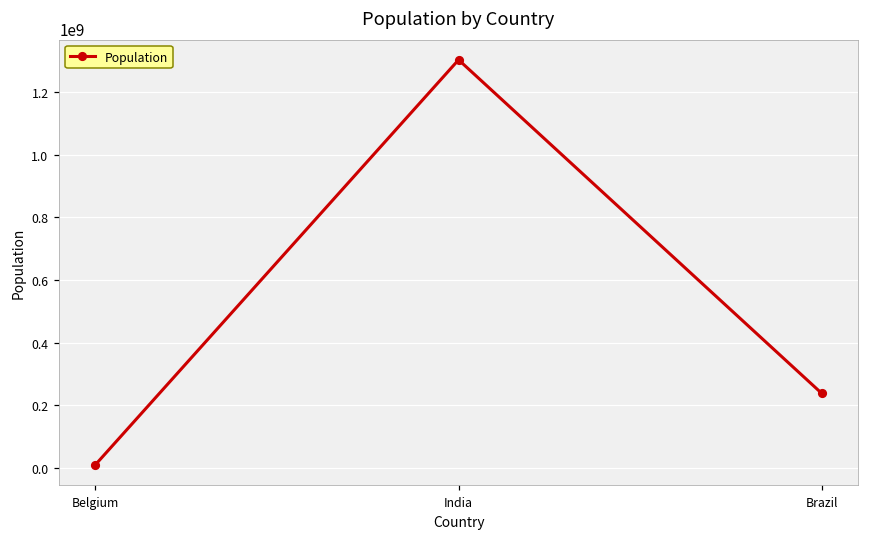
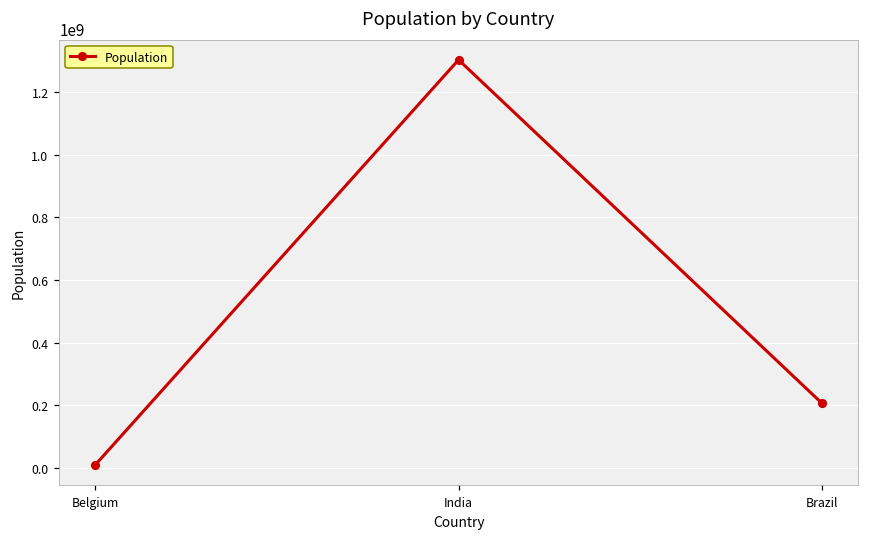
Brazil: 240000000 -> 210000000
